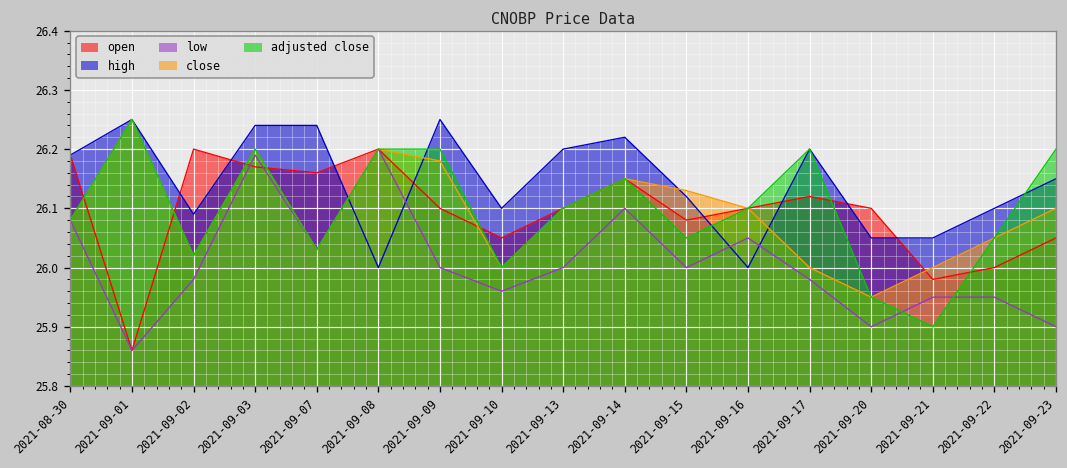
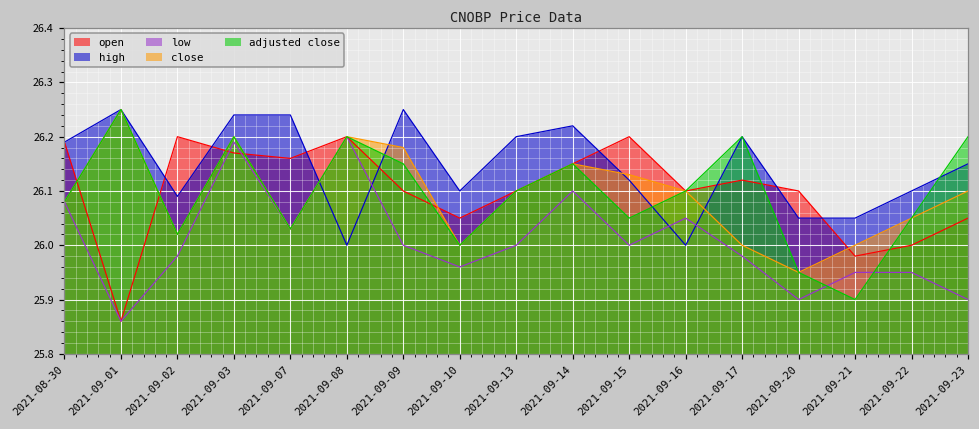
adjusted close, 2021-09-09: 26.20 -> 26.15
open, 2021-09-15: 26.08 -> 26.20
